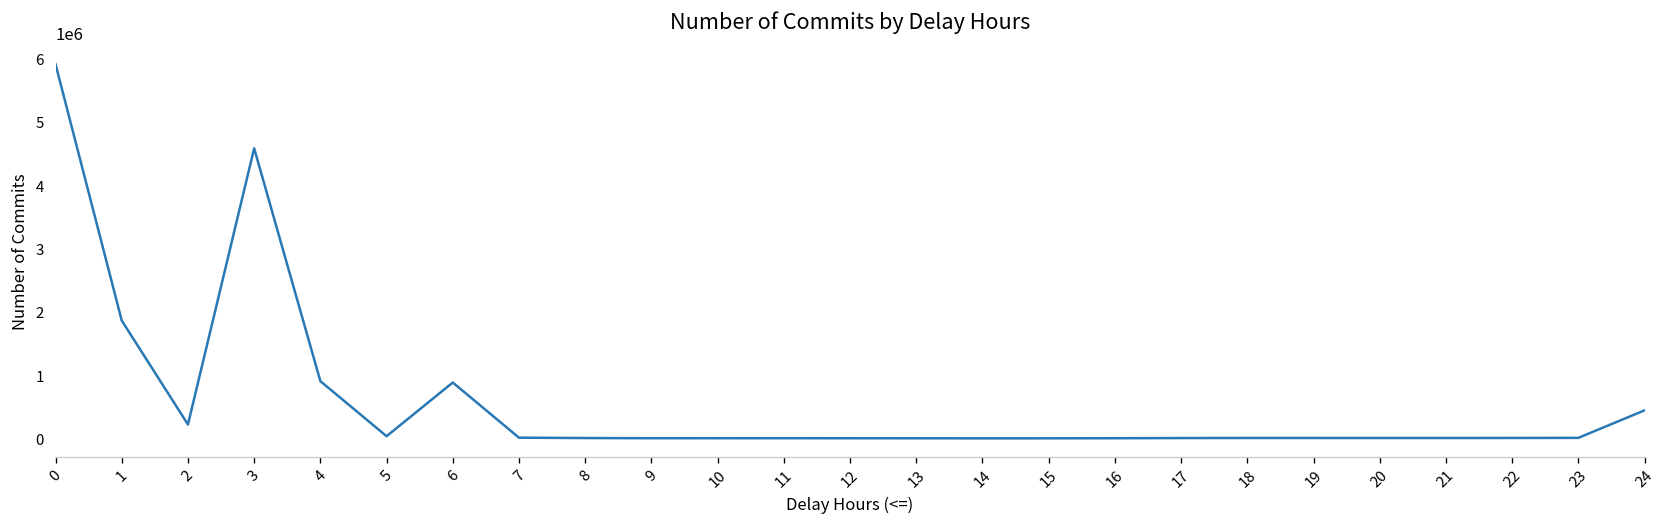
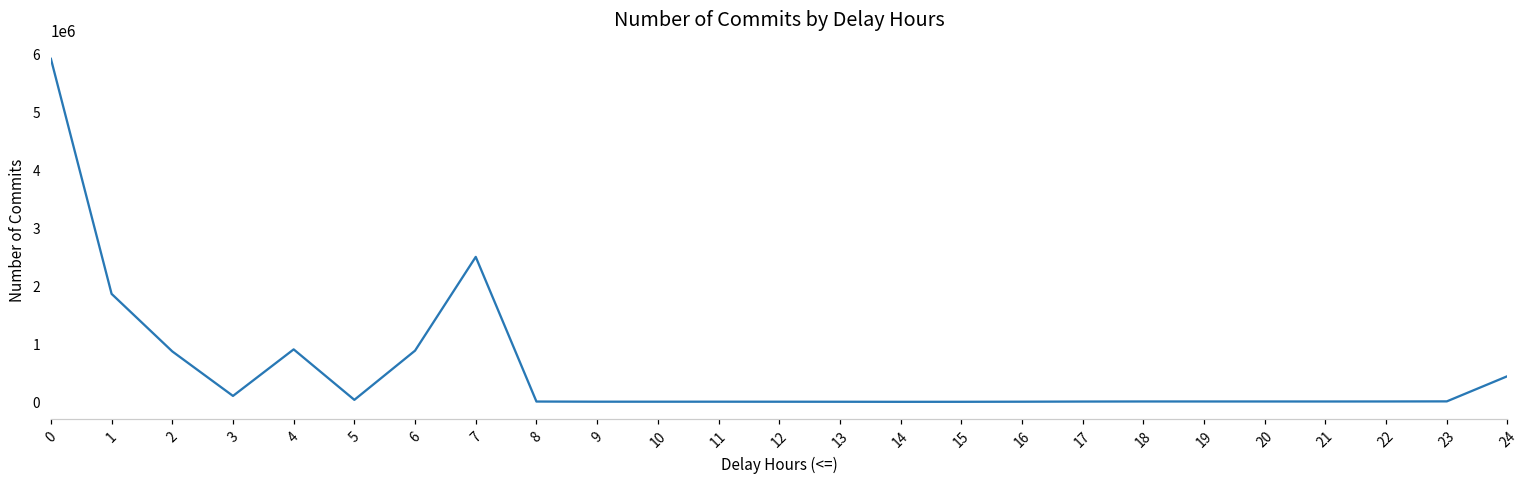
2: 200000 -> 900000
3: 4600000 -> 100000
7: 0 -> 2500000
